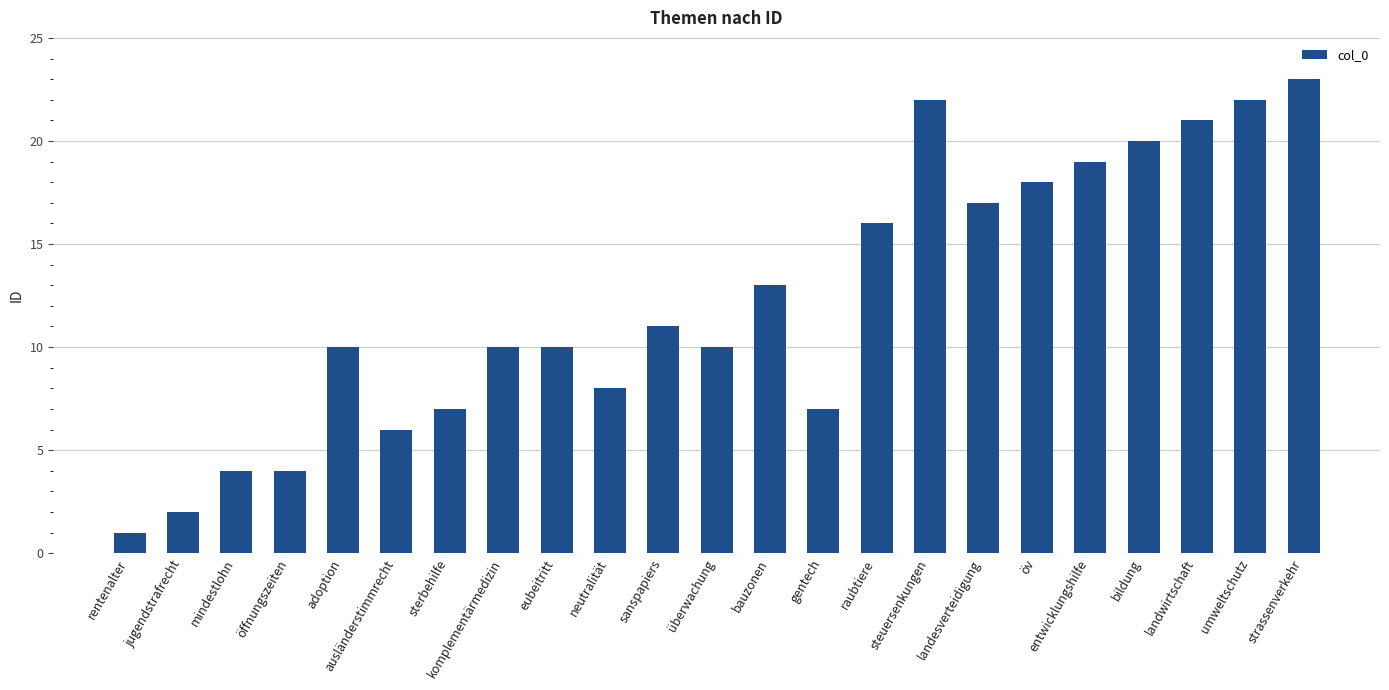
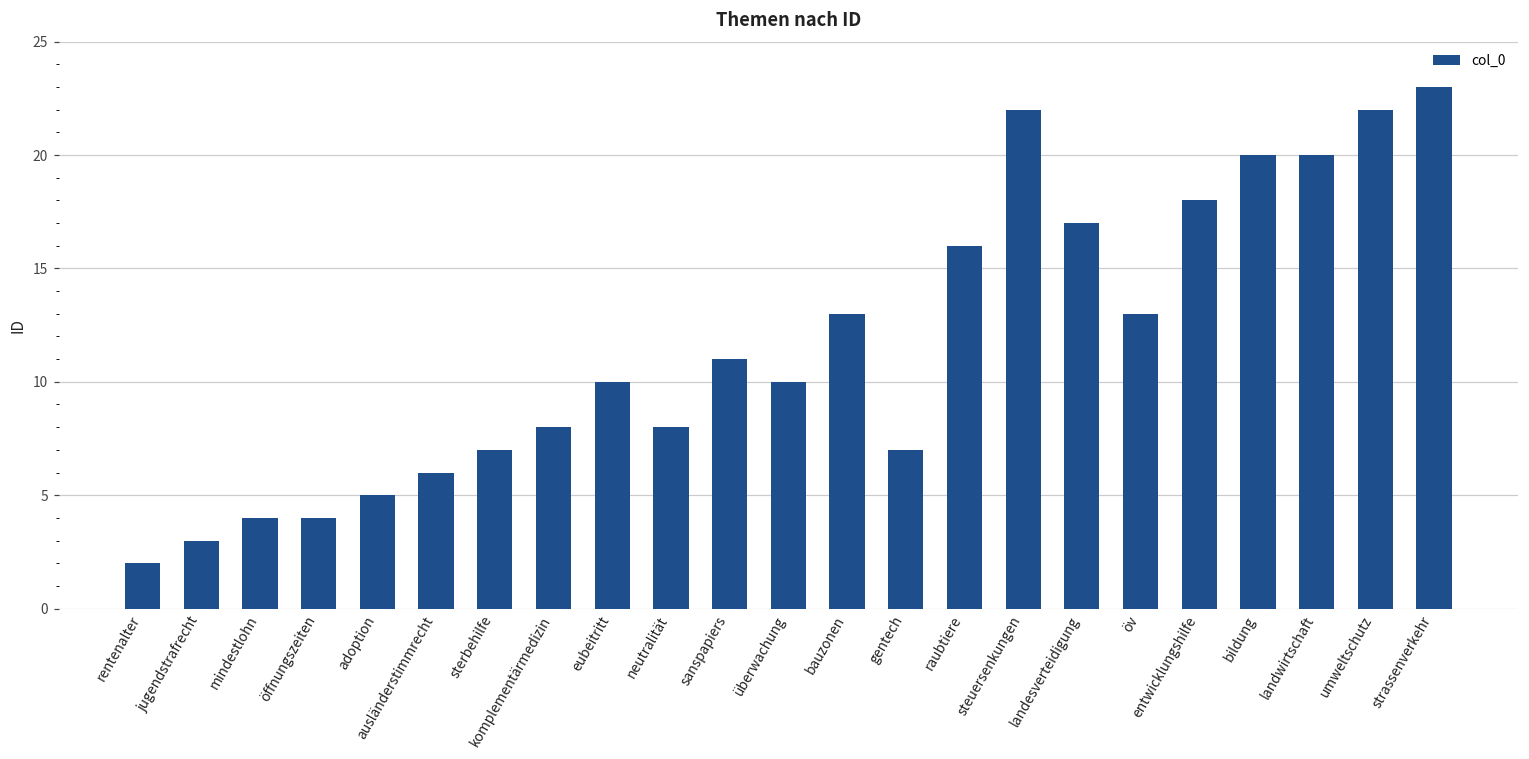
rentenalter: 1 -> 2
jugendstrafrecht: 2 -> 3
adoption: 10 -> 5
komplementärmedizin: 10 -> 8
öv: 18 -> 13
entwicklungshilfe: 19 -> 18
landwirtschaft: 21 -> 20
